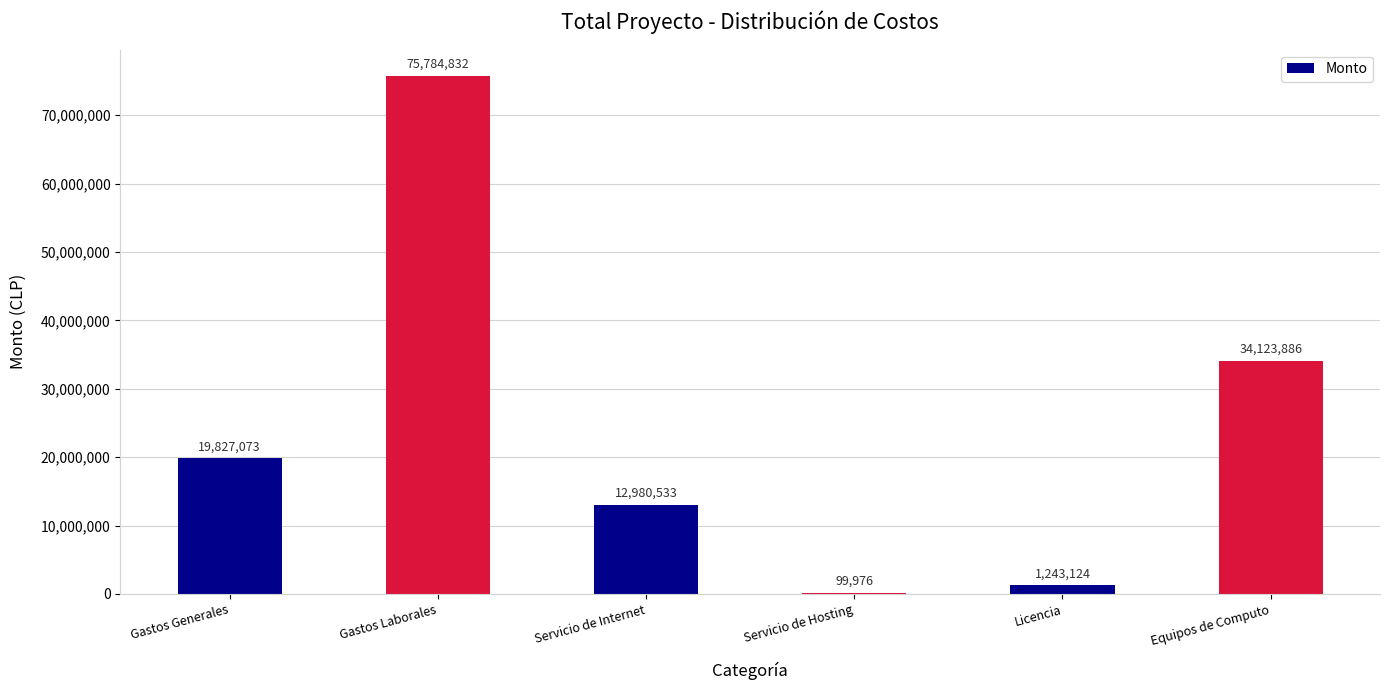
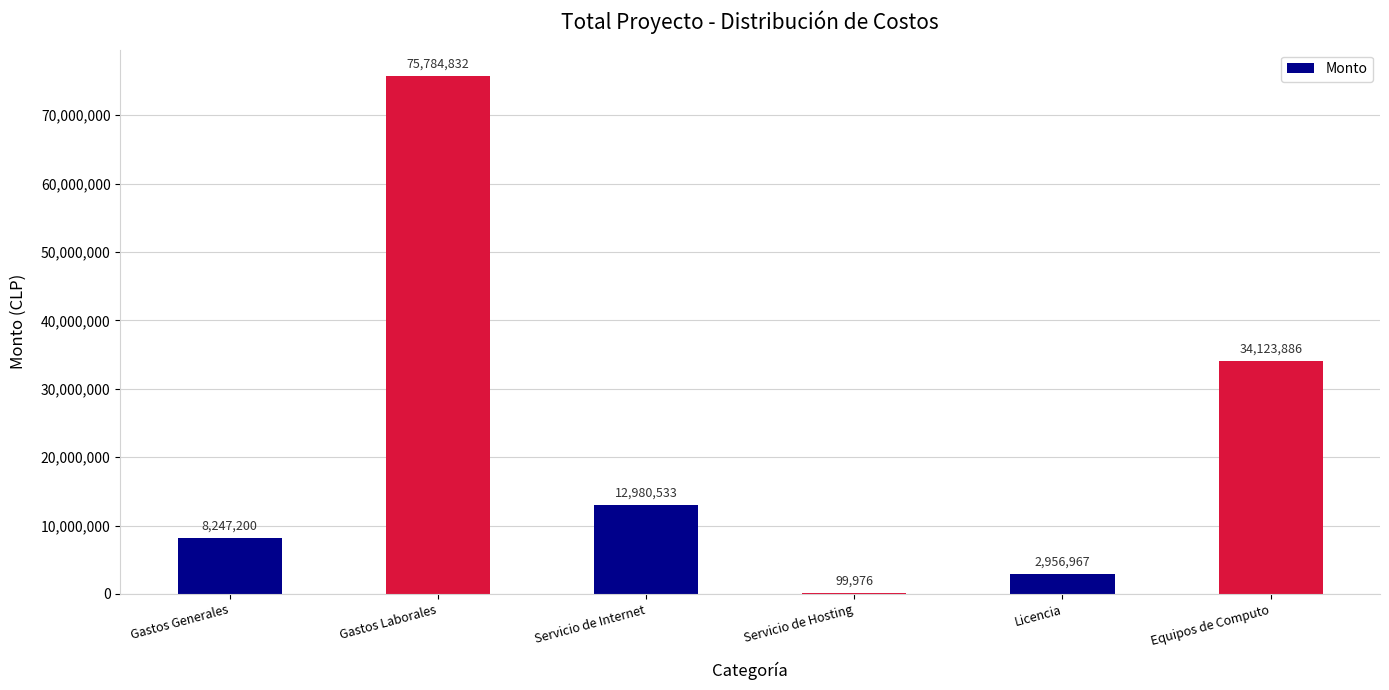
Gastos Generales: 19,827,073 -> 8,247,200
Licencia: 1,243,124 -> 2,956,967
